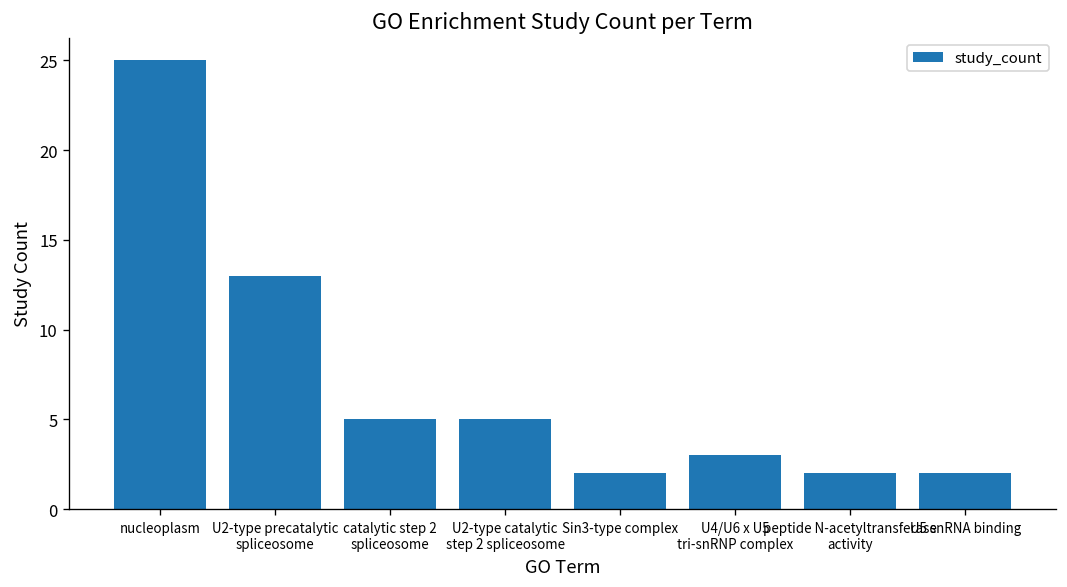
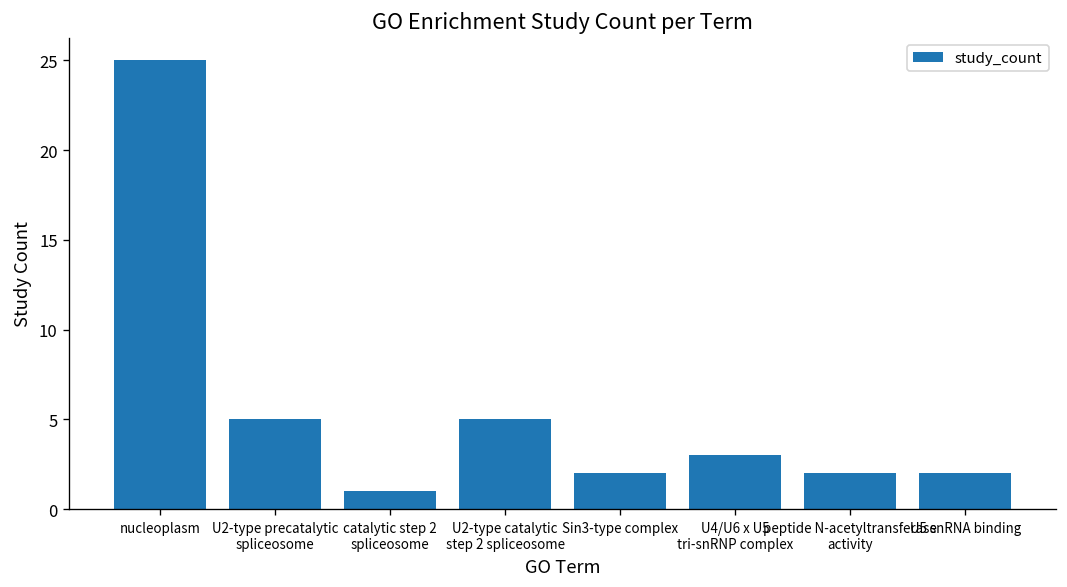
U2-type precatalytic spliceosome: 13 -> 5
catalytic step 2 spliceosome: 5 -> 1
